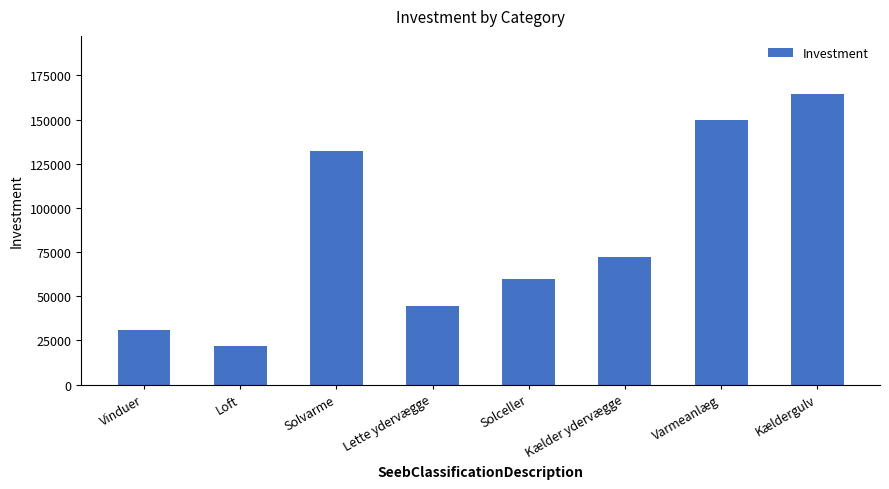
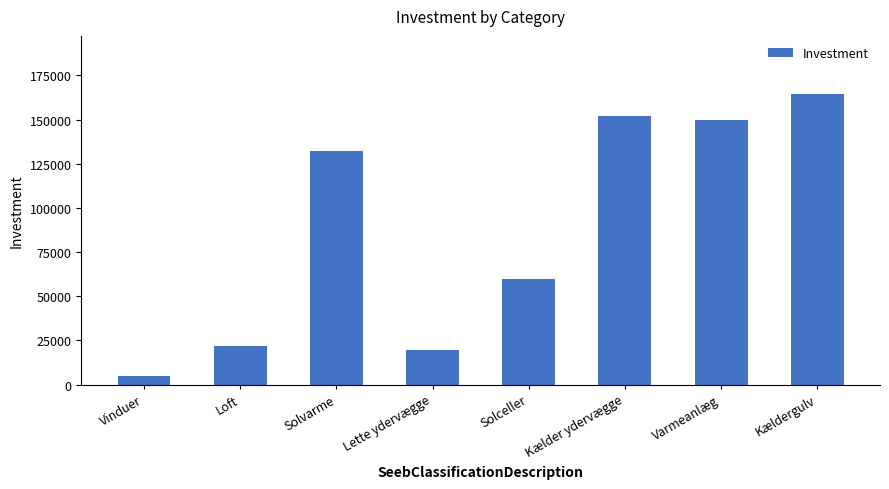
Vinduer: 31000 -> 5000
Lette ydervægge: 45000 -> 19000
Kælder ydervægge: 72000 -> 152000
